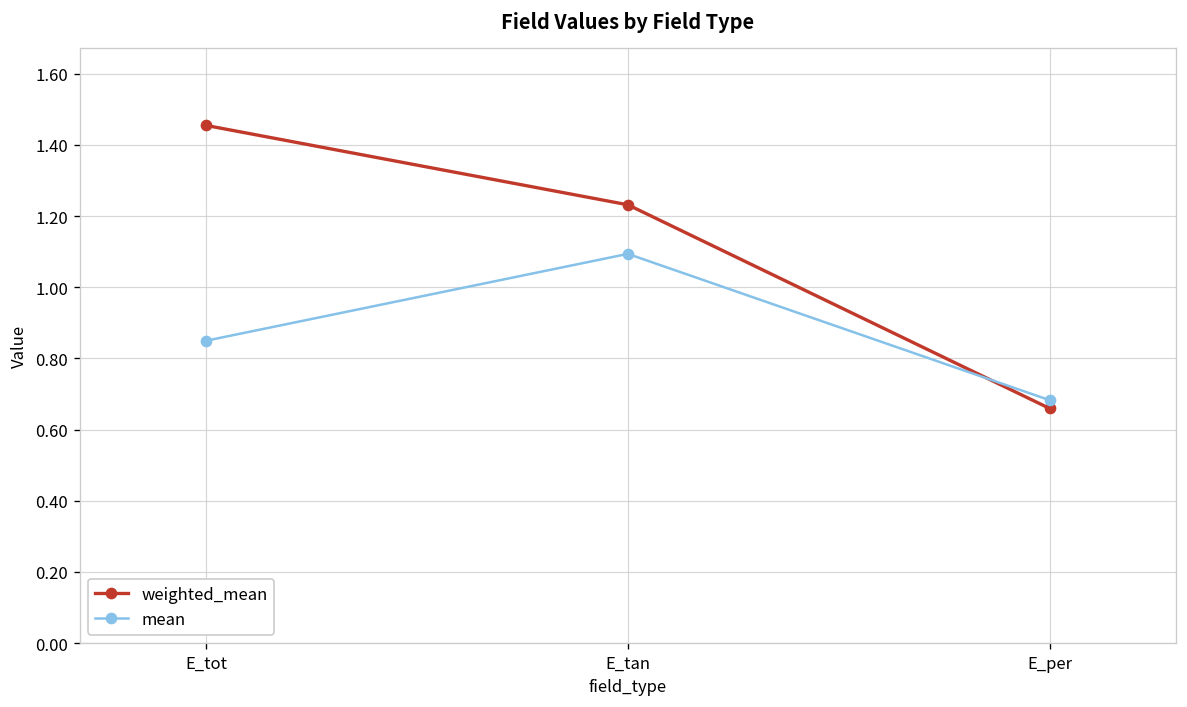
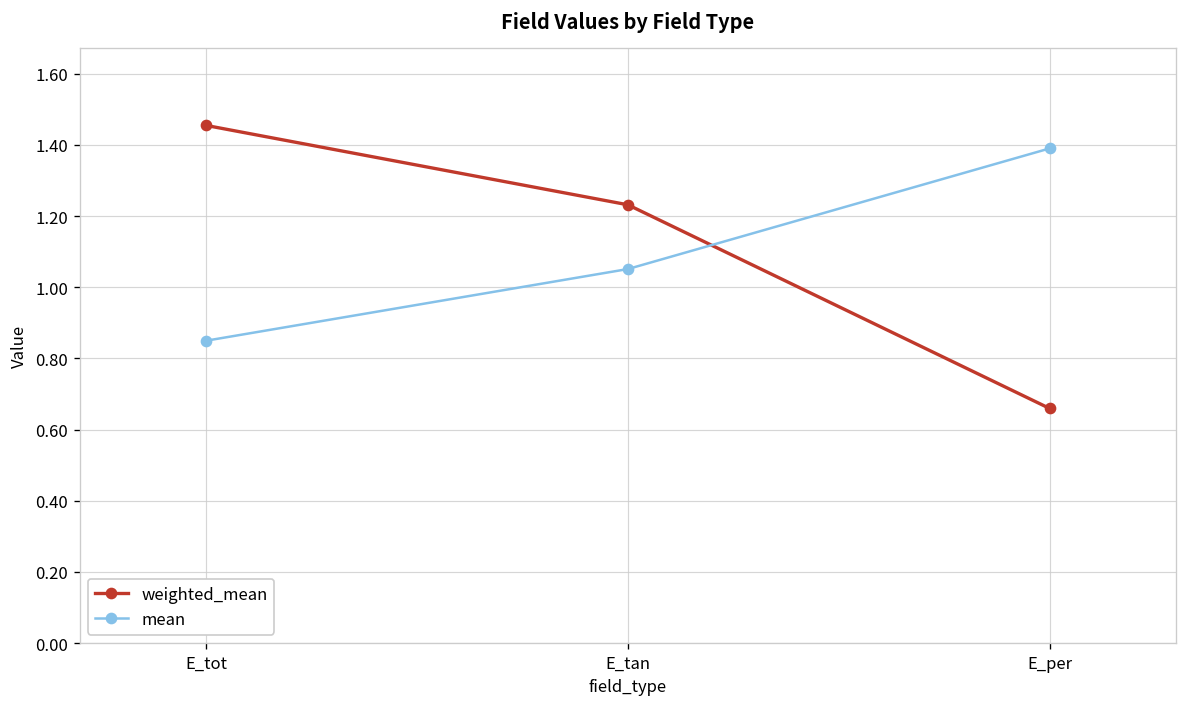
mean, E_tan: 1.09 -> 1.05
mean, E_per: 0.68 -> 1.39
